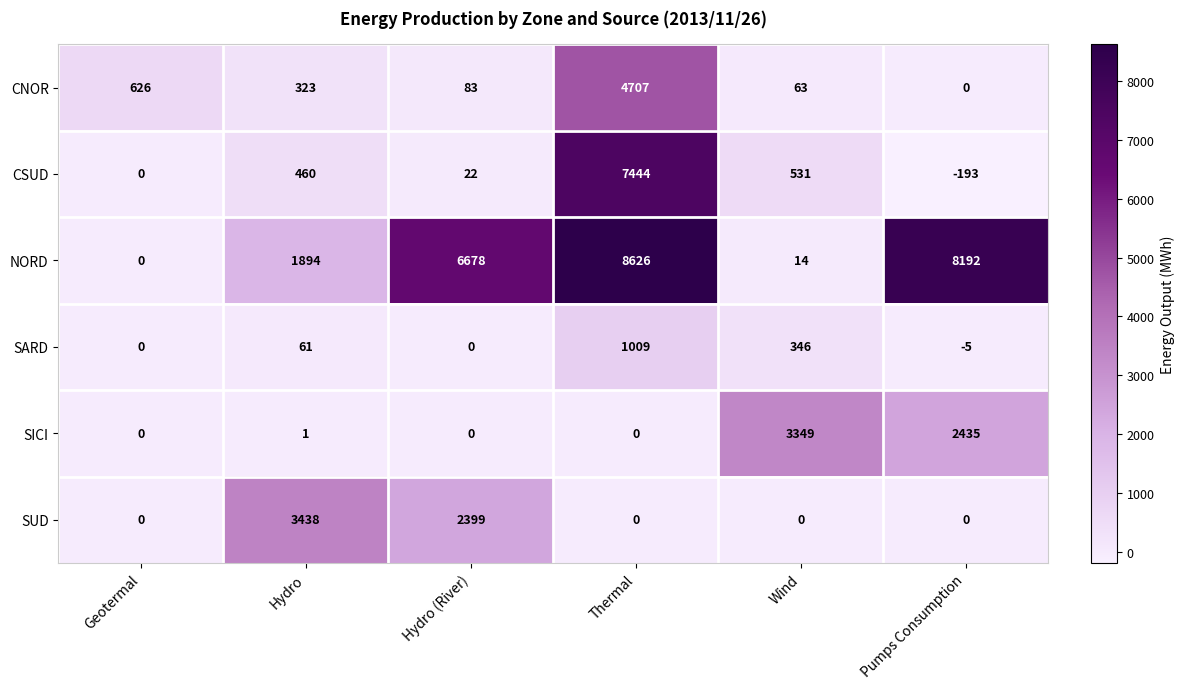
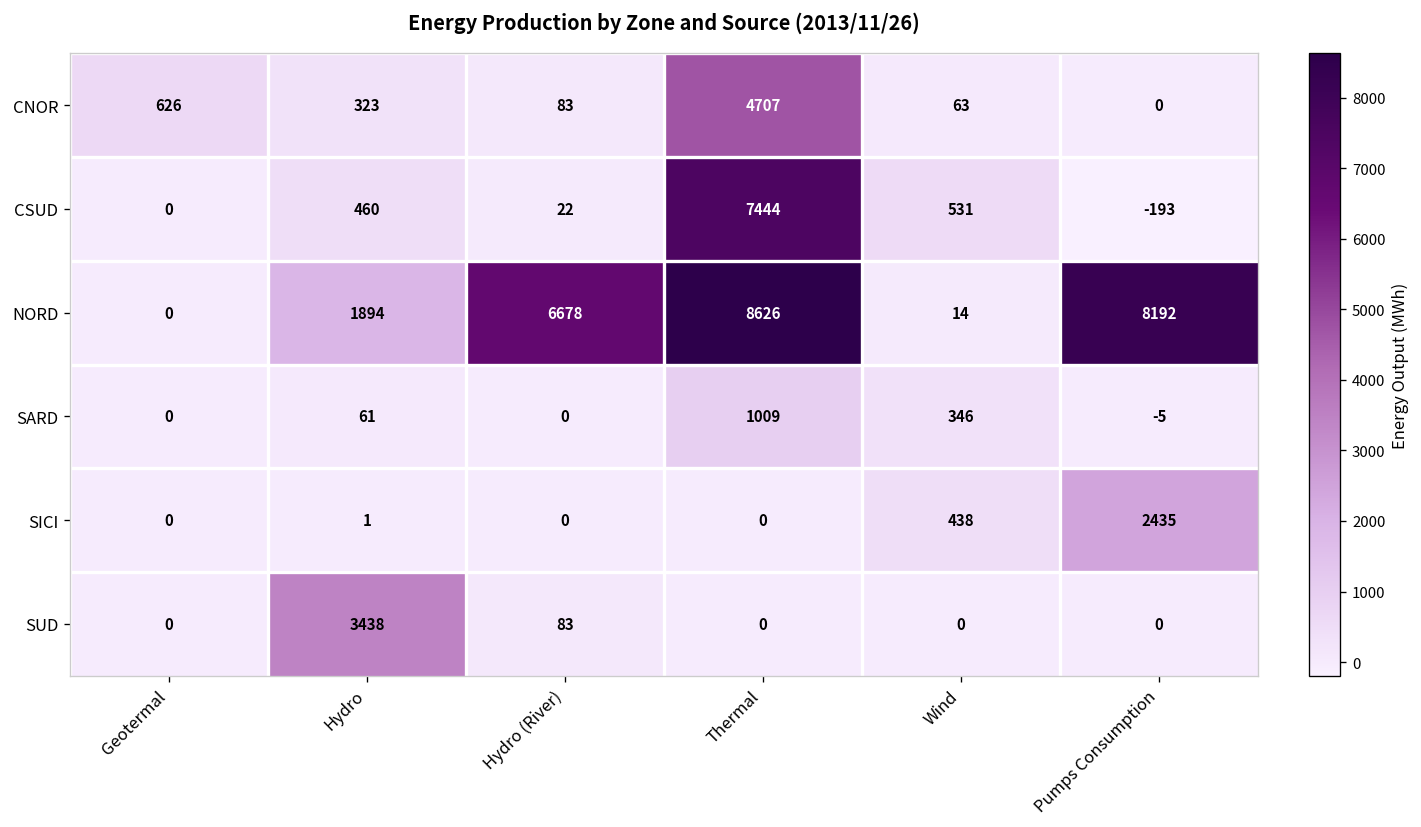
SICI, Wind: 3349 -> 438
SUD, Hydro (River): 2399 -> 83
